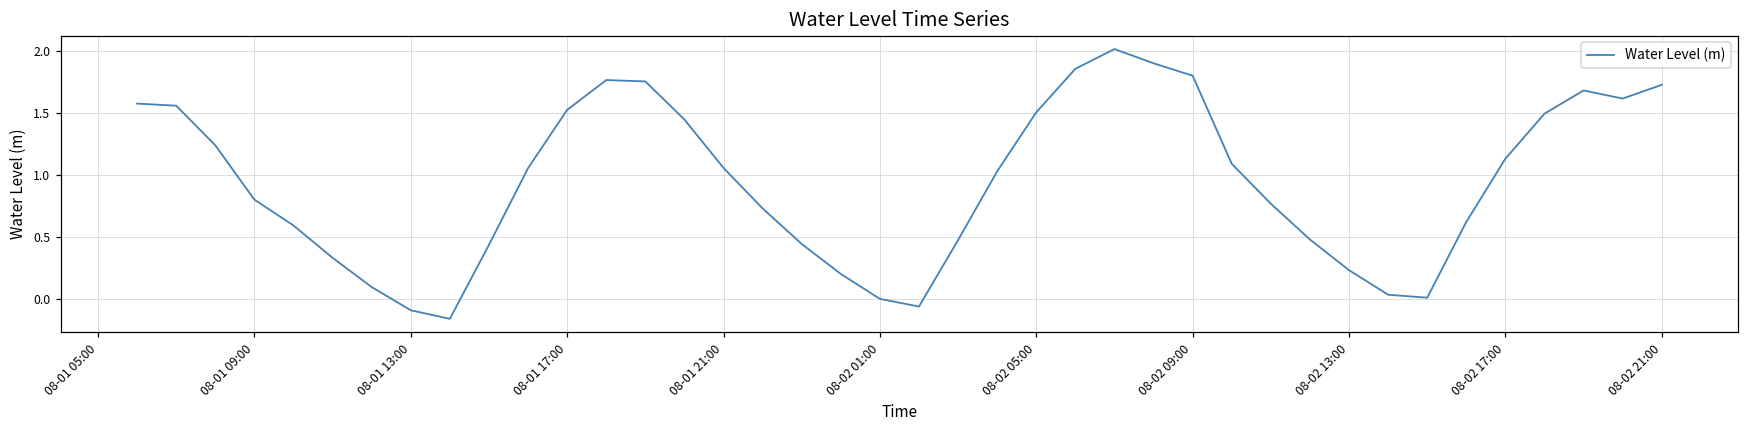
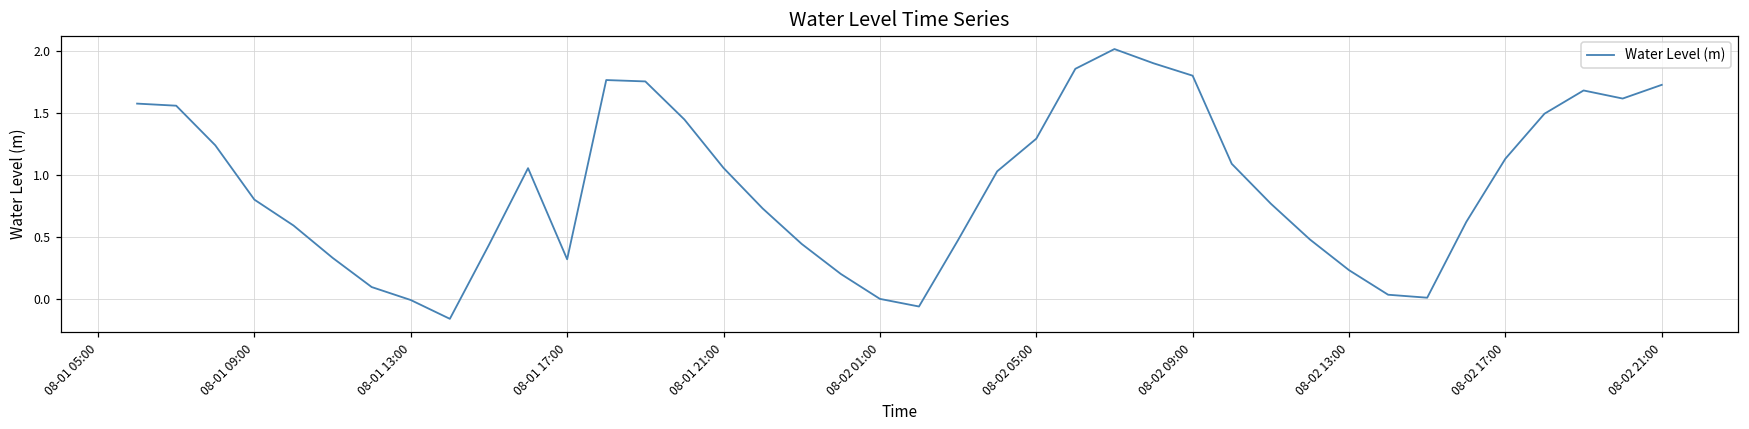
08-01 13:00: -0.09 -> 0.00
08-01 17:00: 1.53 -> 0.32
08-02 05:00: 1.51 -> 1.29
